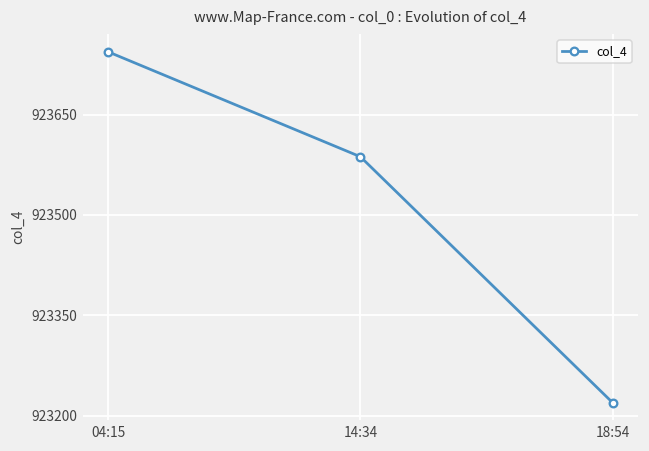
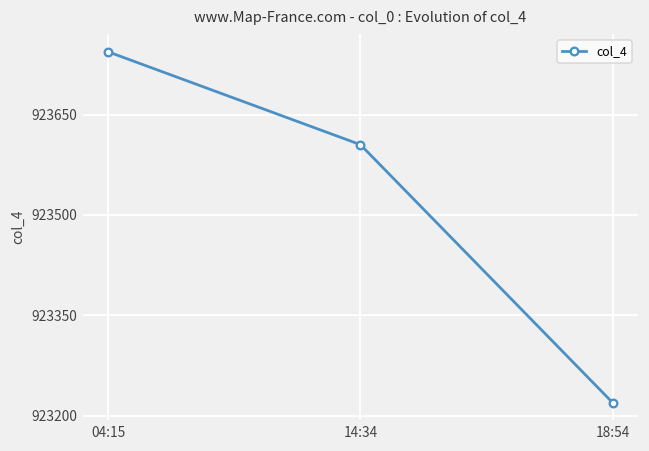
14:34: 923590 -> 923610
